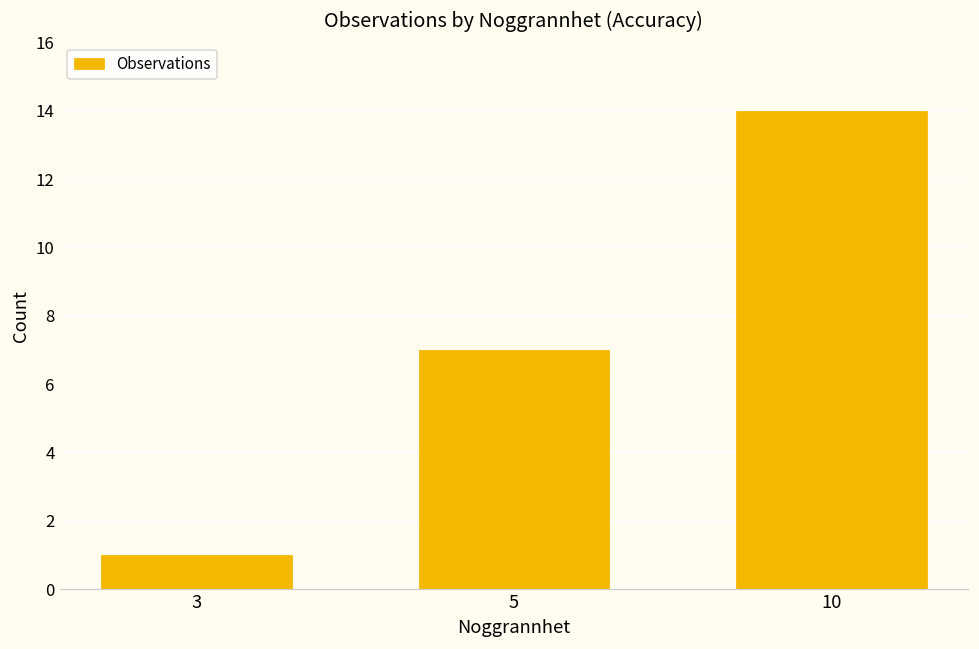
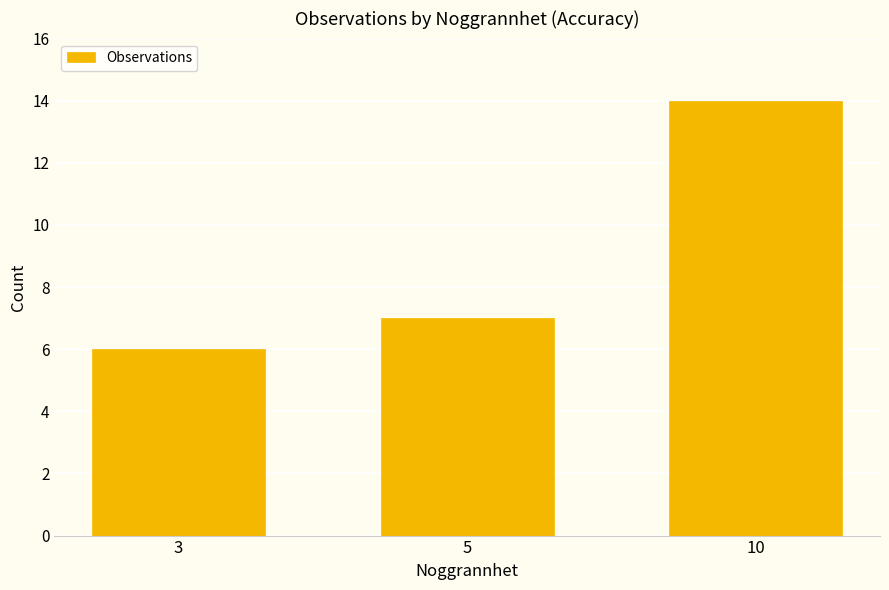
3: 1 -> 6
